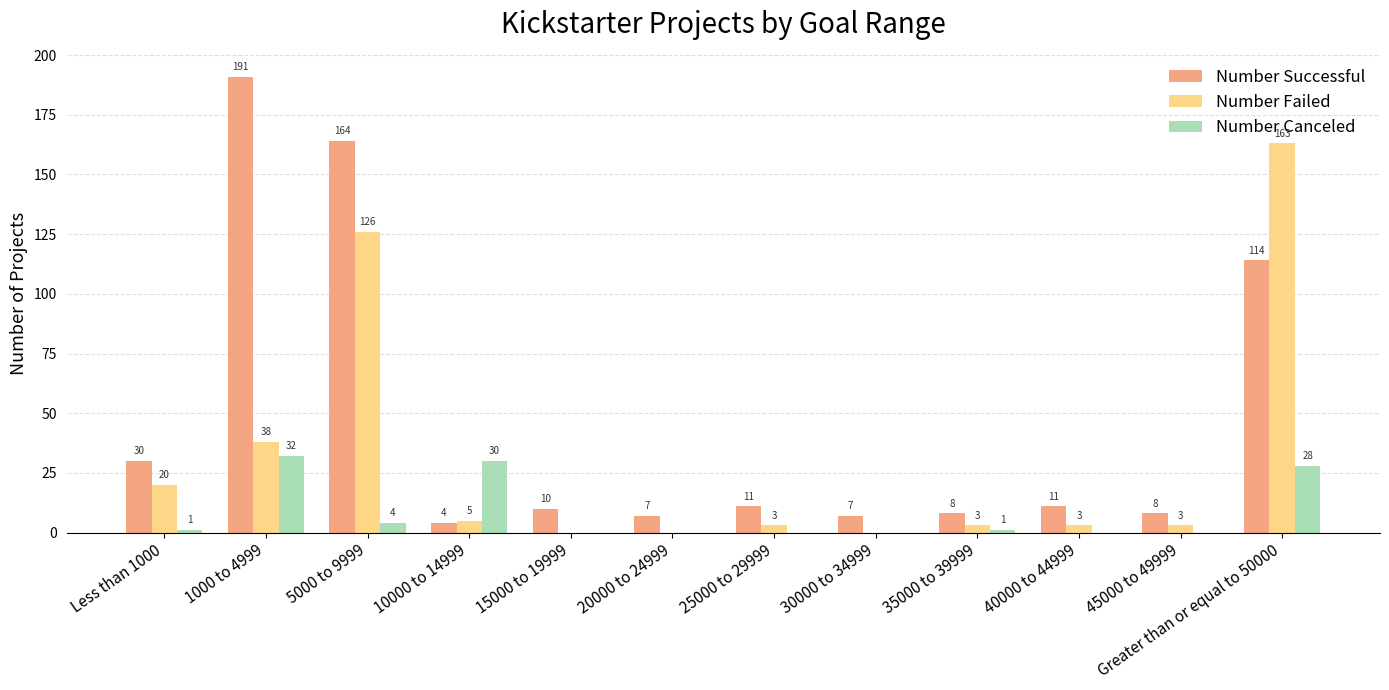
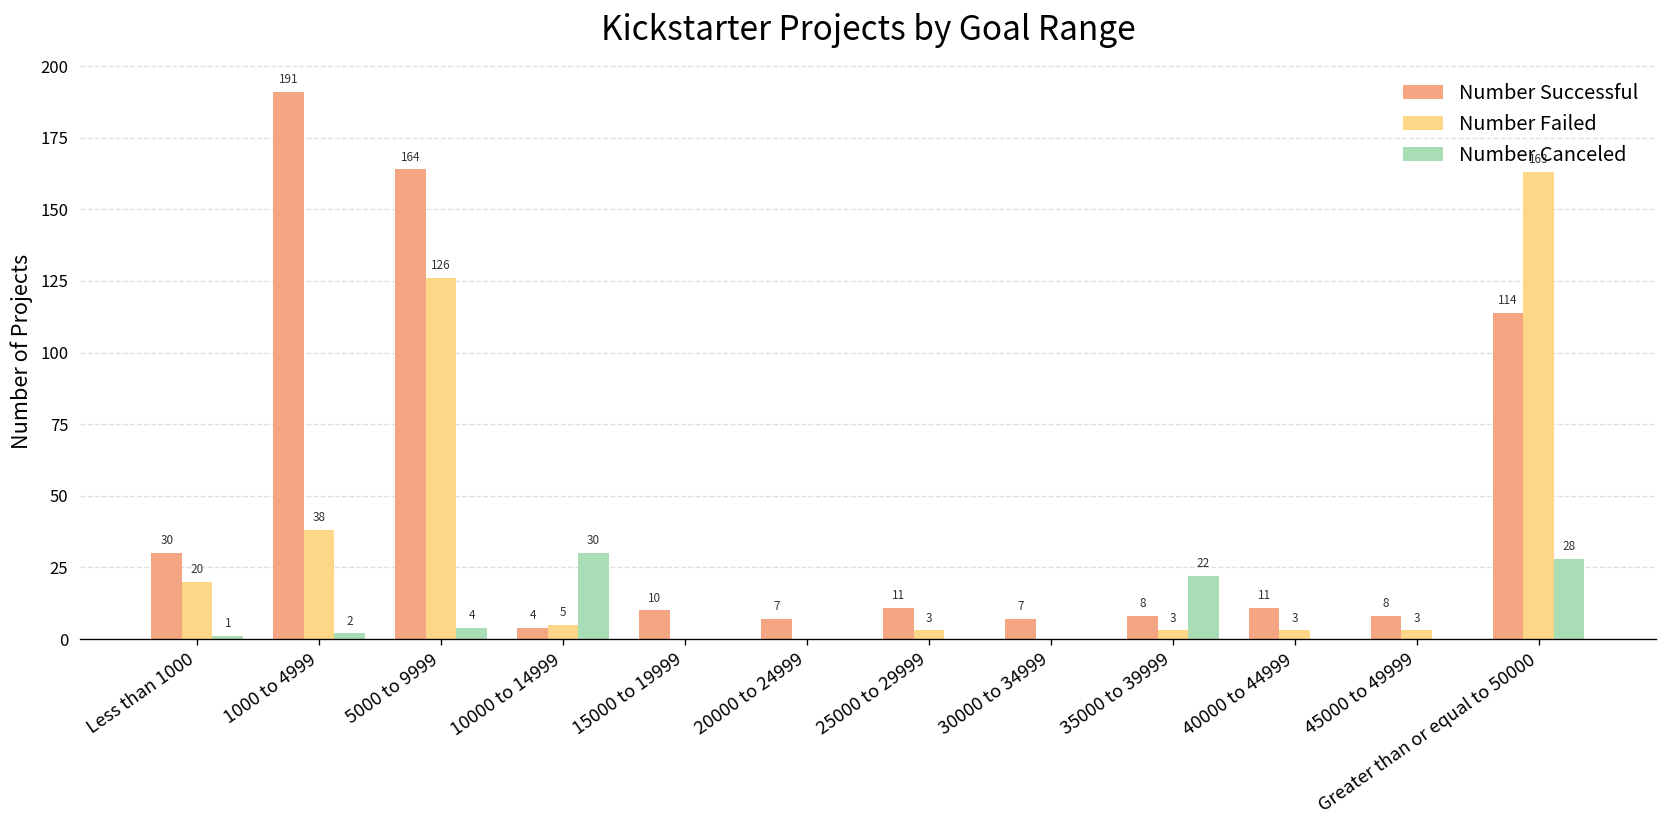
Number Canceled, 1000 to 4999: 32 -> 2
Number Canceled, 35000 to 39999: 1 -> 22
